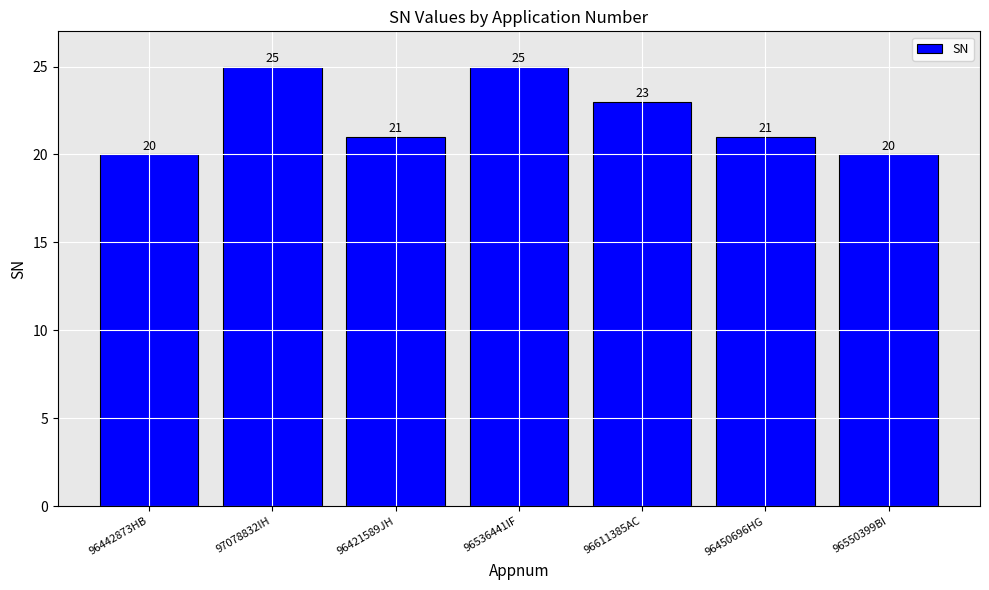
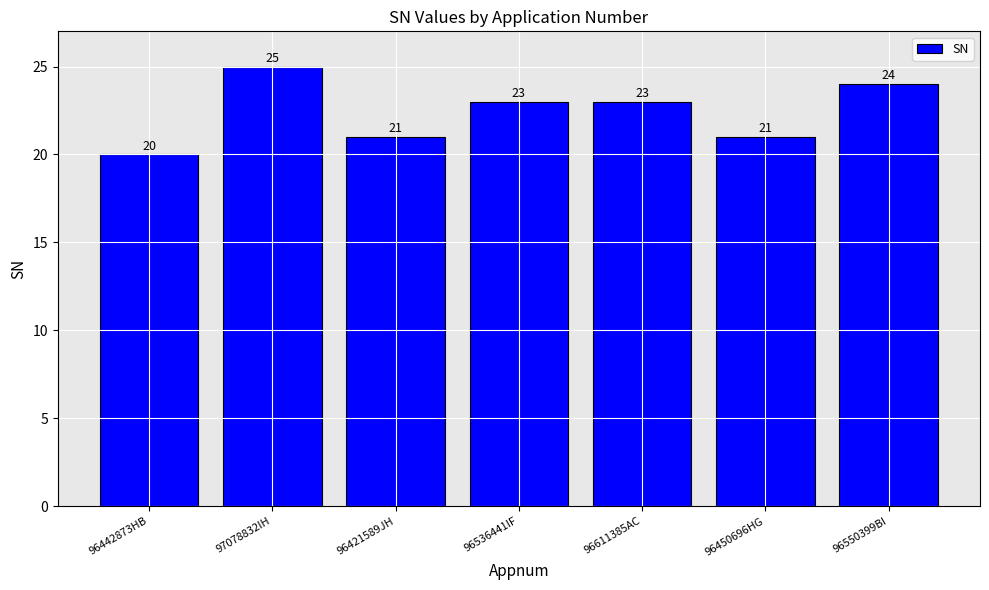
96536441IF: 25 -> 23
96550399BI: 20 -> 24
